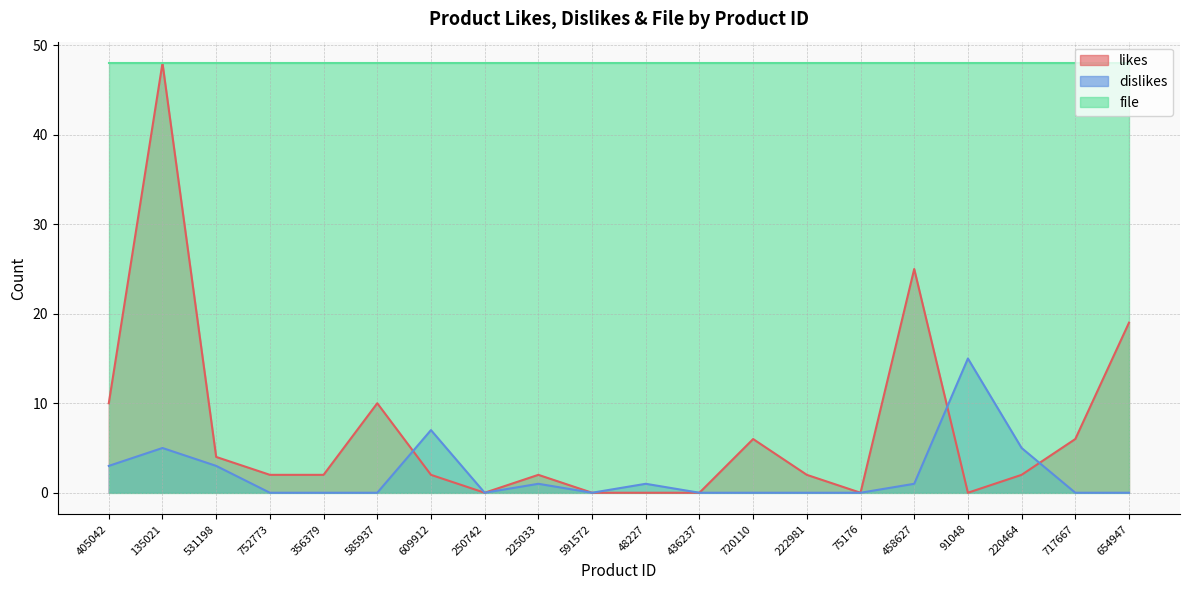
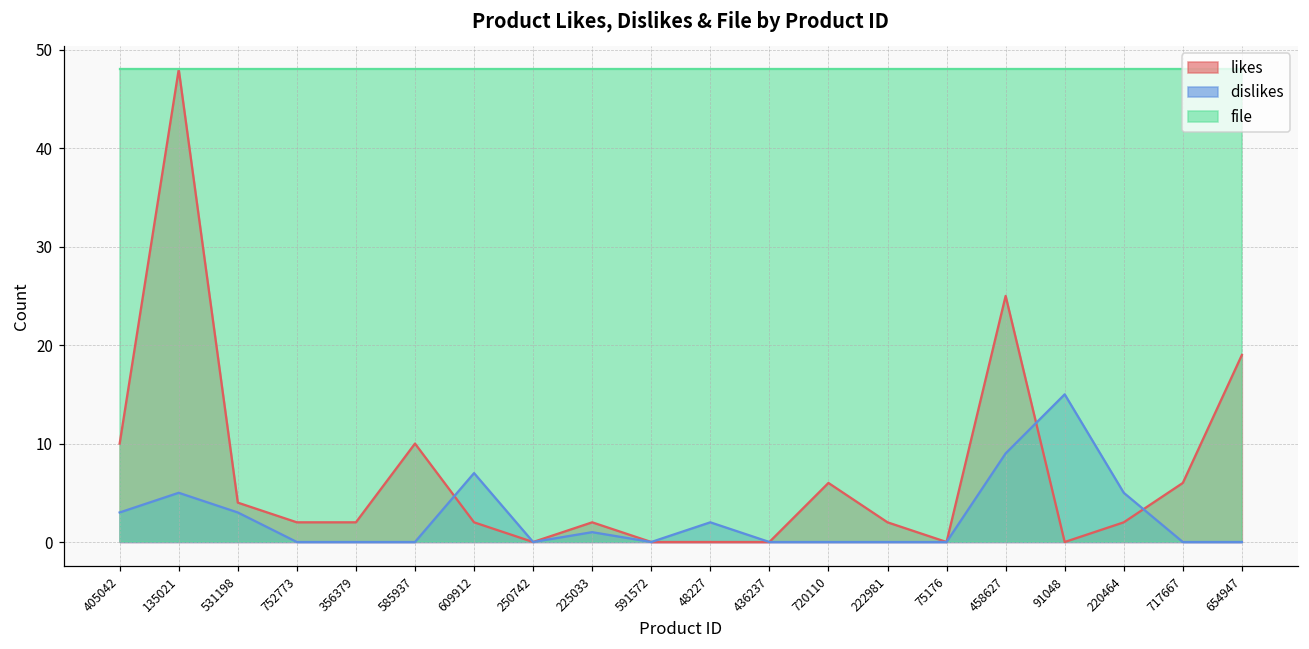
dislikes, 48227: 1 -> 2
dislikes, 458627: 1 -> 9
